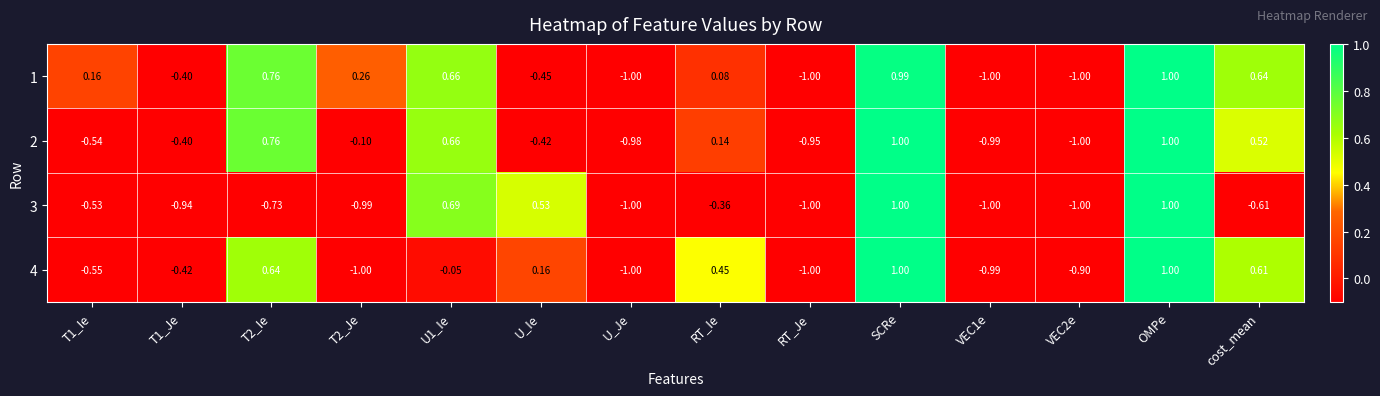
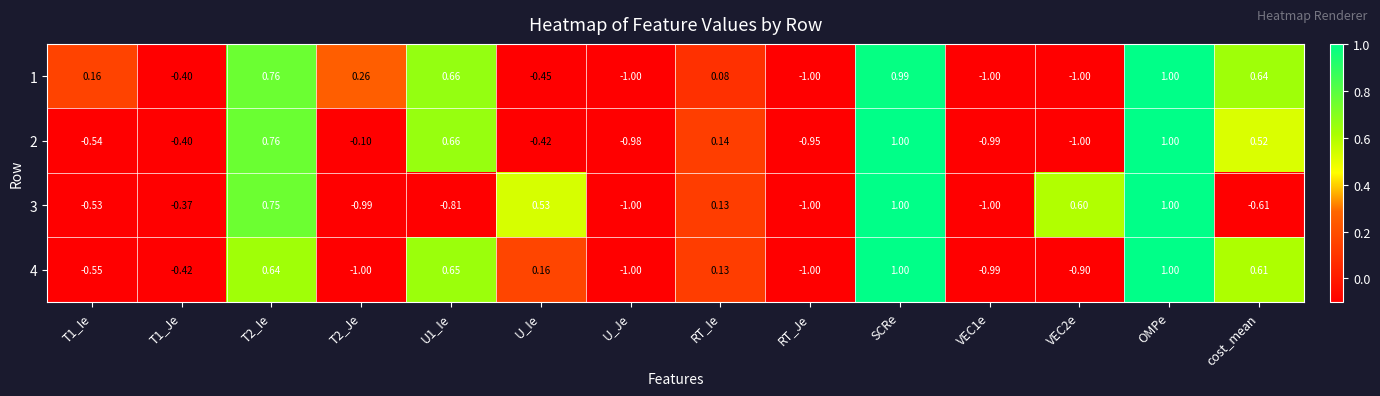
3, T1_Je: -0.94 -> -0.37
3, T2_Ie: -0.73 -> 0.75
3, U1_Ie: 0.69 -> -0.81
3, RT_Ie: -0.36 -> 0.13
3, VEC2e: -1.00 -> 0.60
4, U1_Ie: -0.05 -> 0.65
4, RT_Ie: 0.45 -> 0.13
